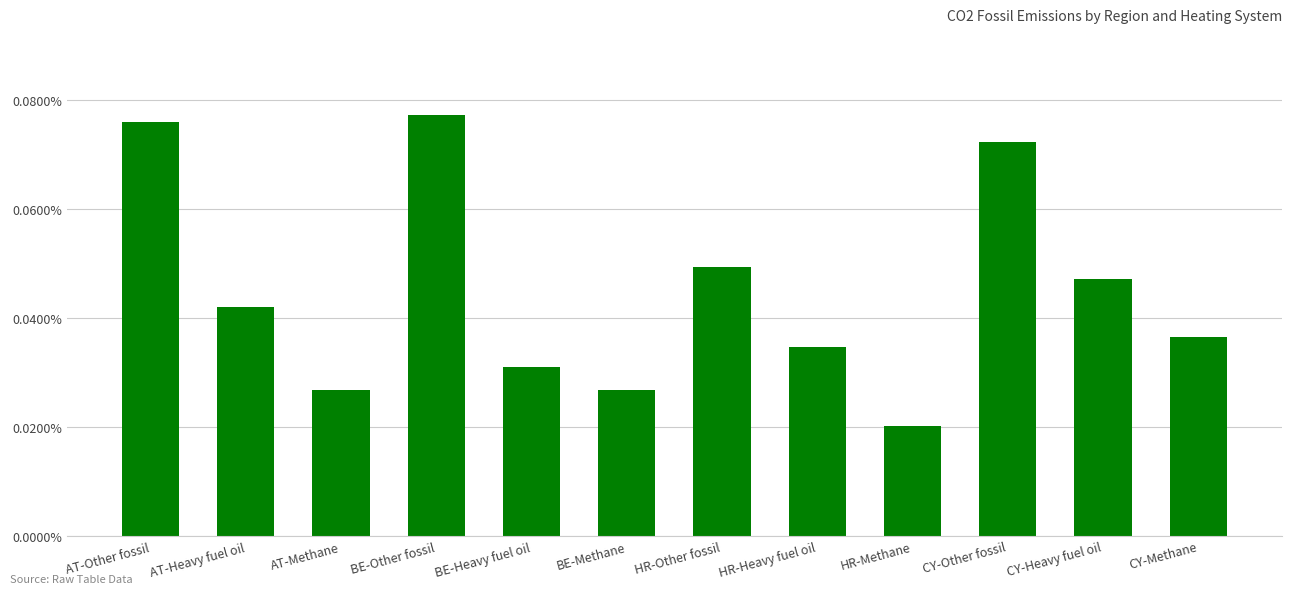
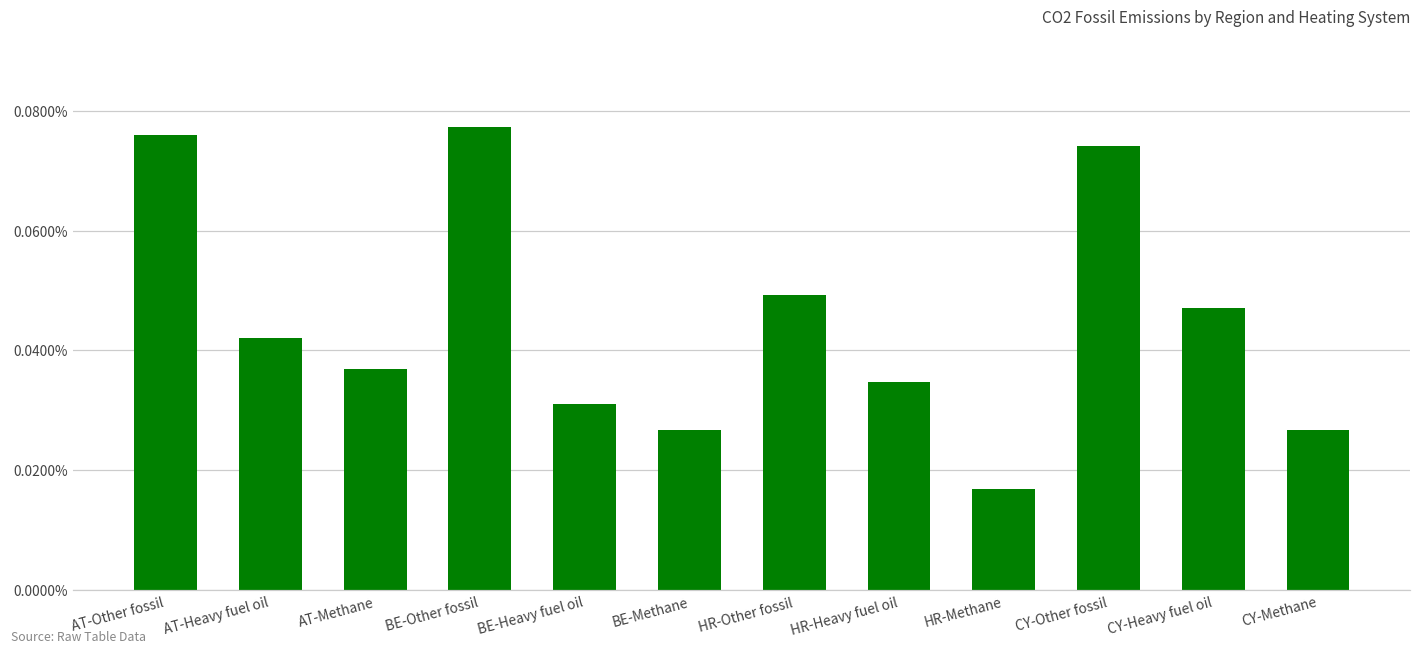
AT-Methane: 0.027% -> 0.037%
HR-Methane: 0.020% -> 0.017%
CY-Other fossil: 0.072% -> 0.074%
CY-Methane: 0.037% -> 0.027%
